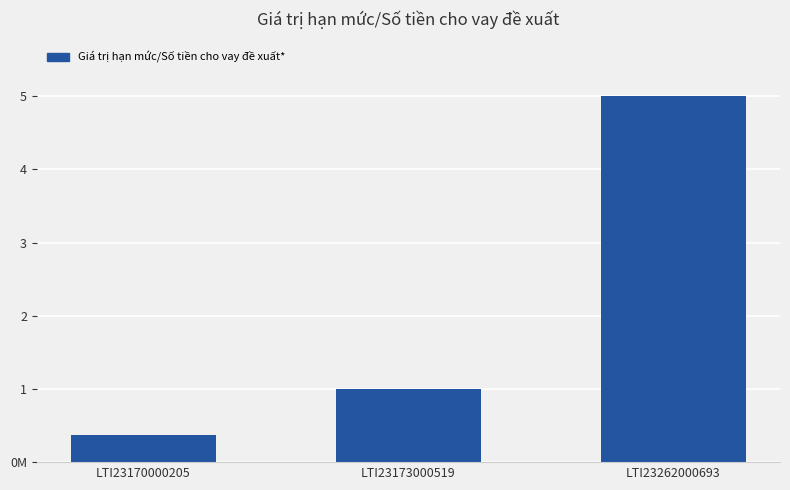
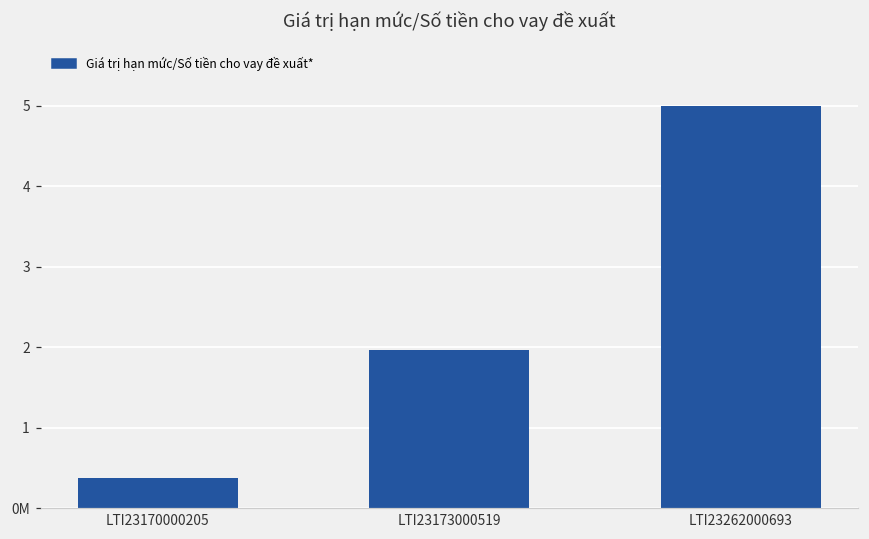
LTI23173000519: 1.0 -> 2.0
